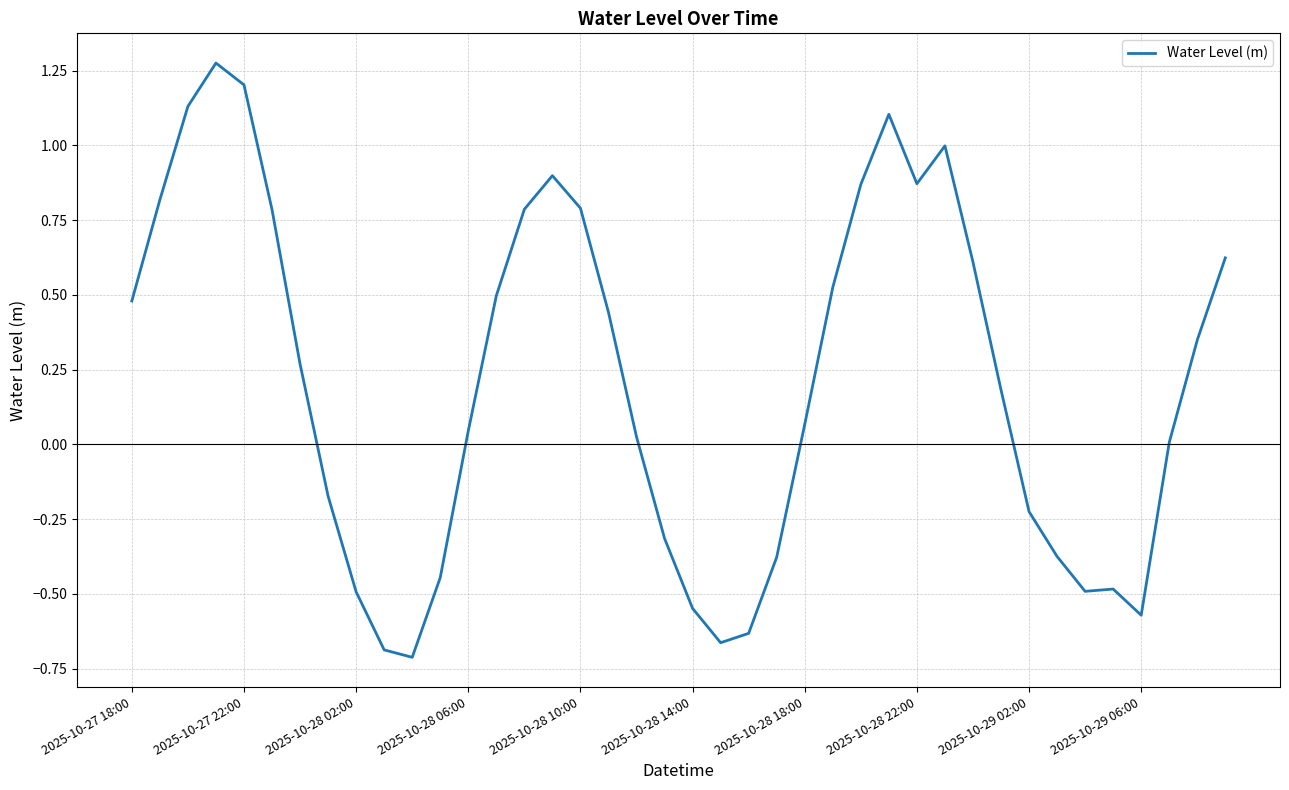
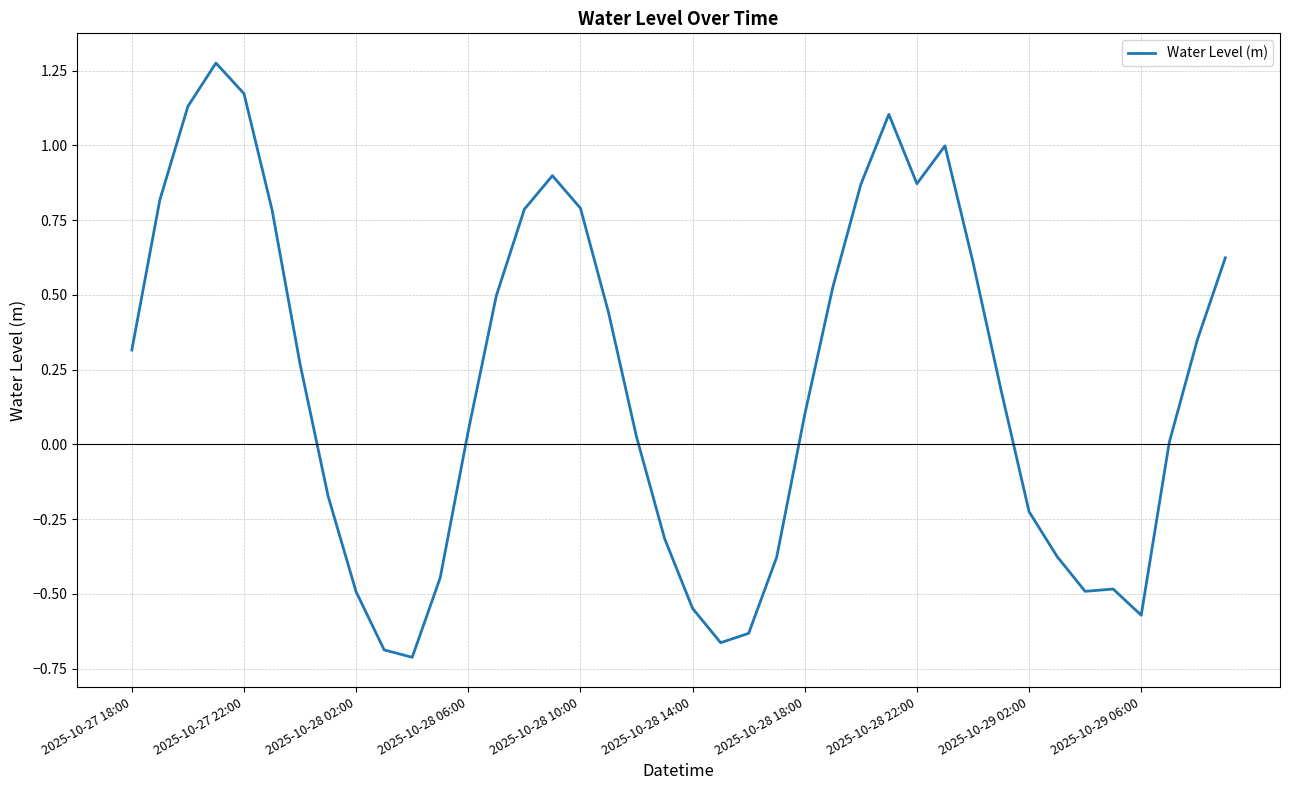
2025-10-27 18:00: 0.48 -> 0.32
2025-10-27 22:00: 1.20 -> 1.17
2025-10-28 18:00: 0.07 -> 0.10
